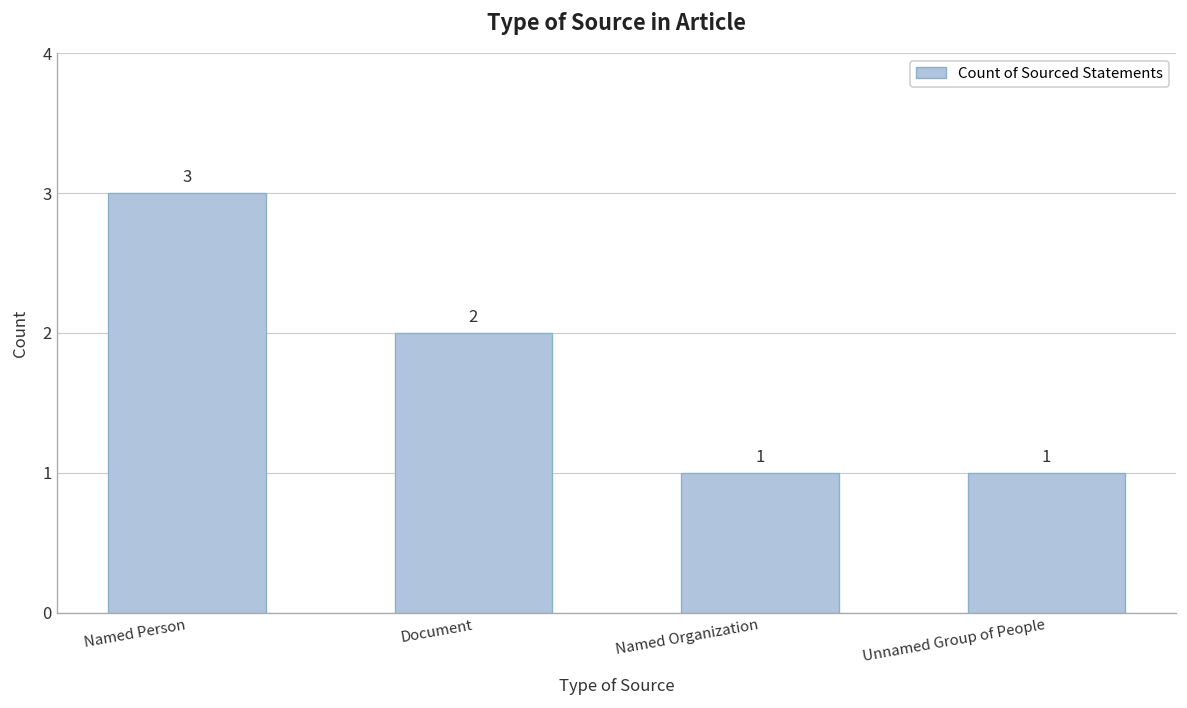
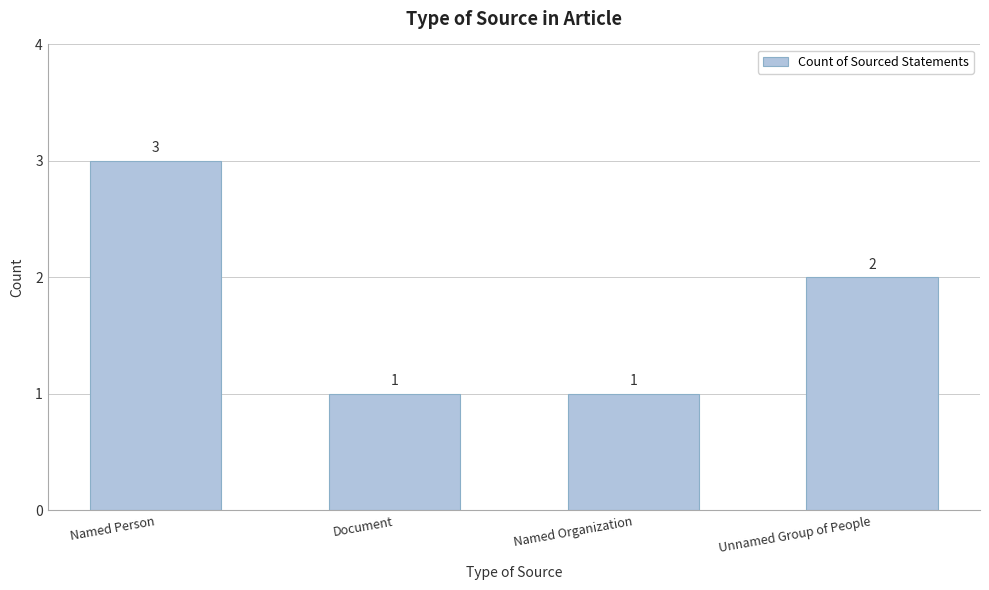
Document: 2 -> 1
Unnamed Group of People: 1 -> 2
